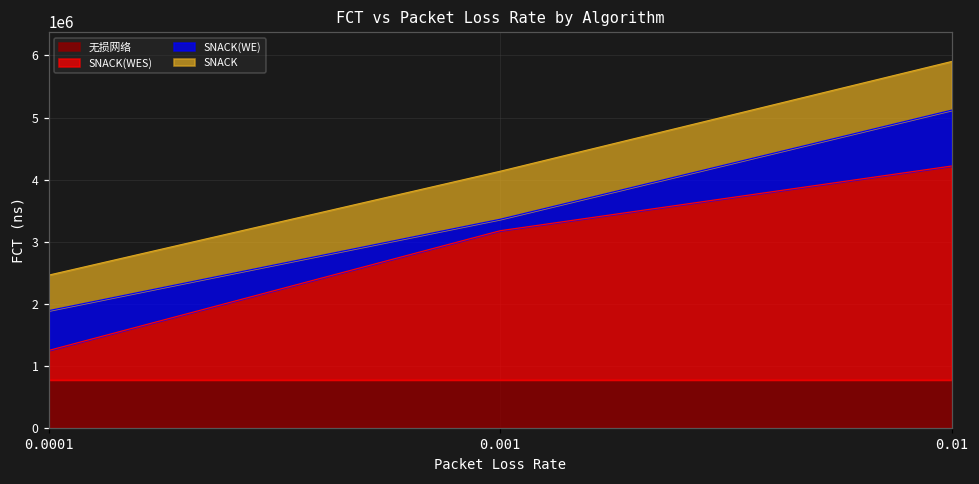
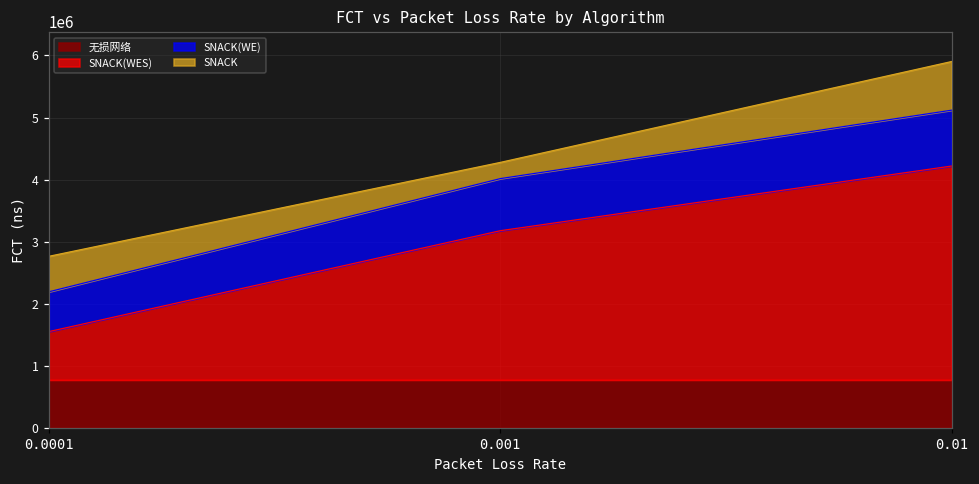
SNACK(WES), 0.0001: 500000 -> 800000
SNACK(WE), 0.001: 200000 -> 800000
SNACK, 0.001: 800000 -> 300000
